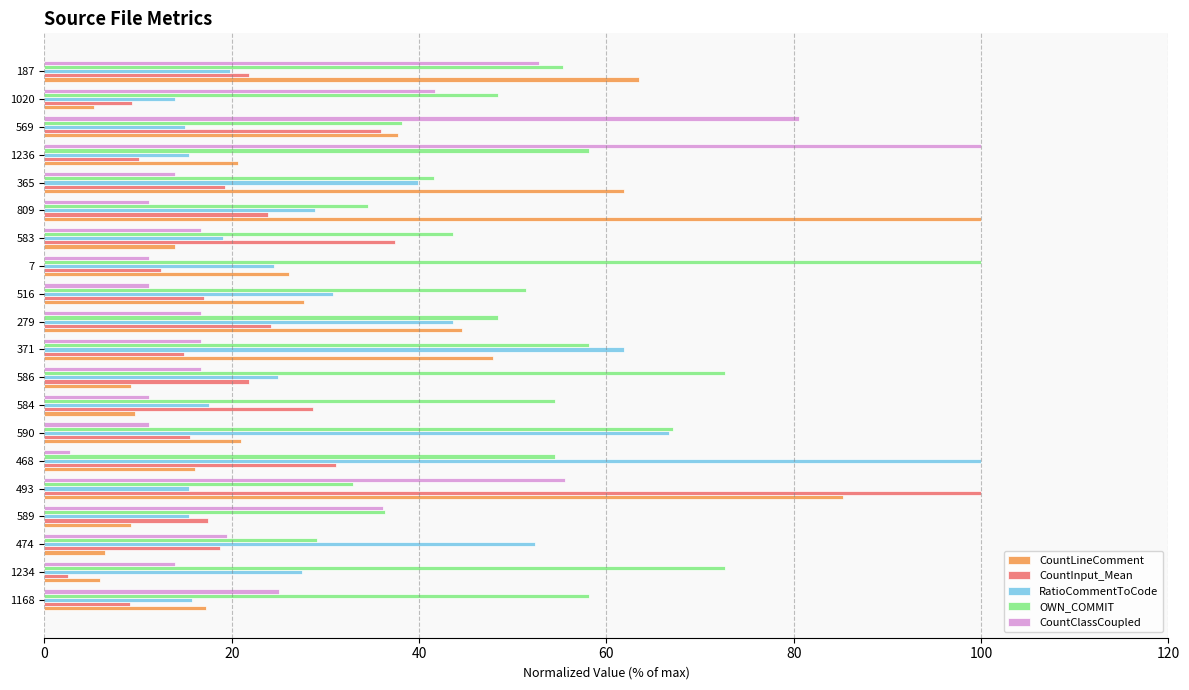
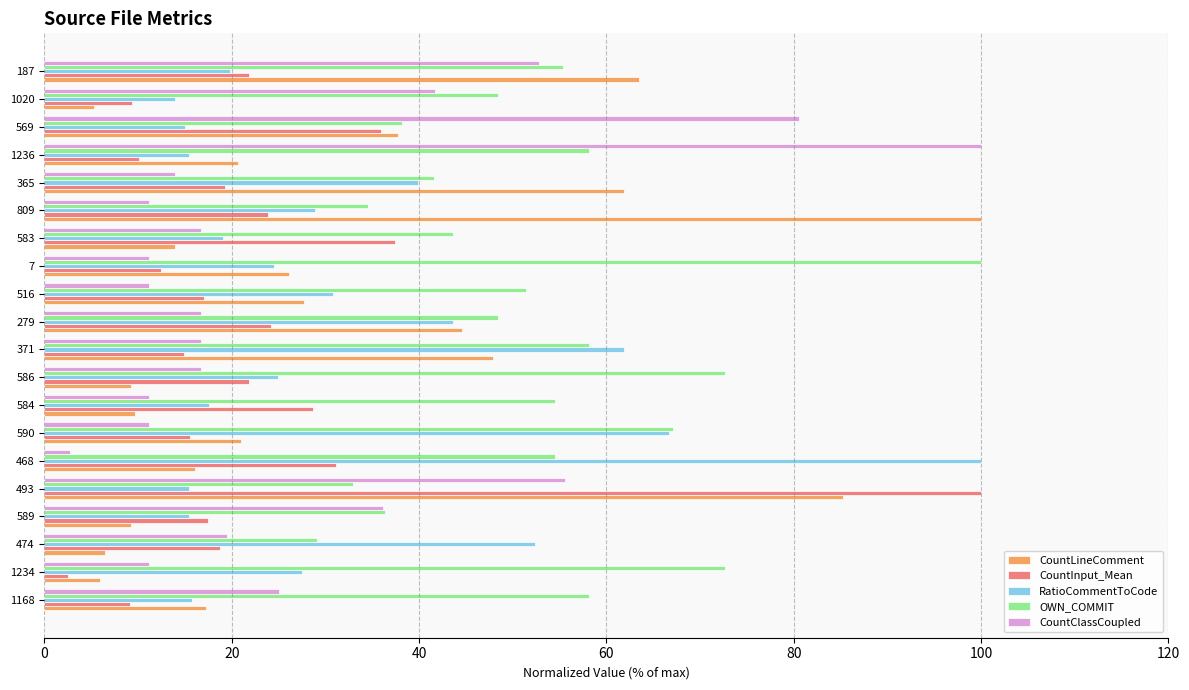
CountClassCoupled, 1234: 14 -> 11
